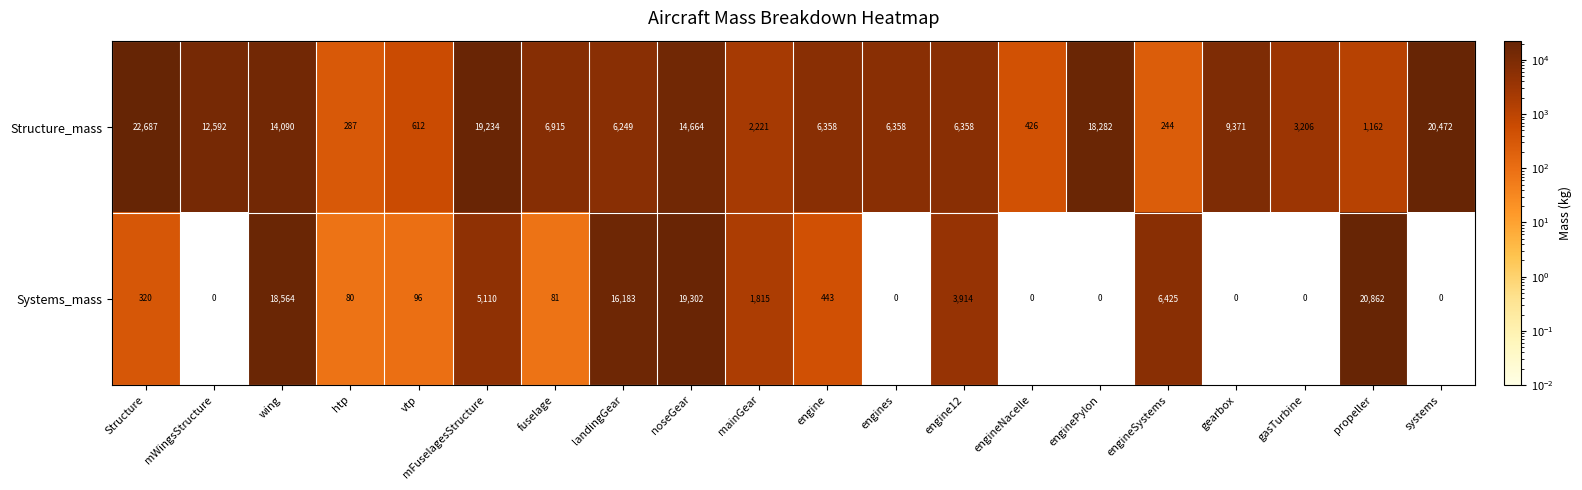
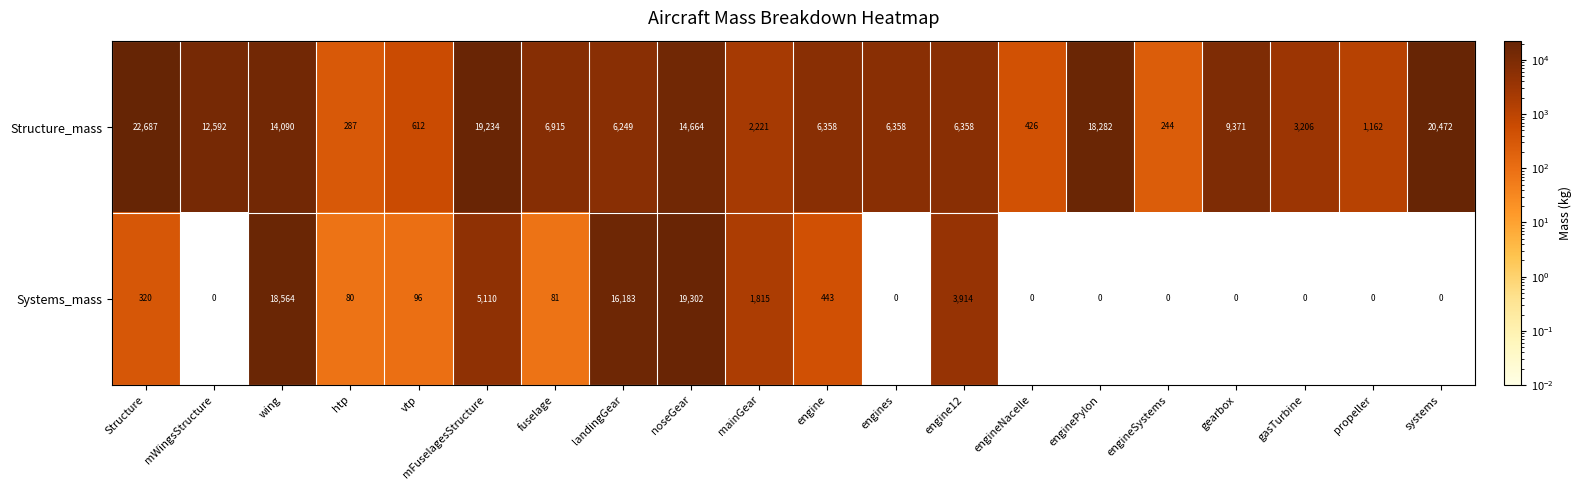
Systems_mass, engineSystems: 6,425 -> 0
Systems_mass, propeller: 20,862 -> 0
